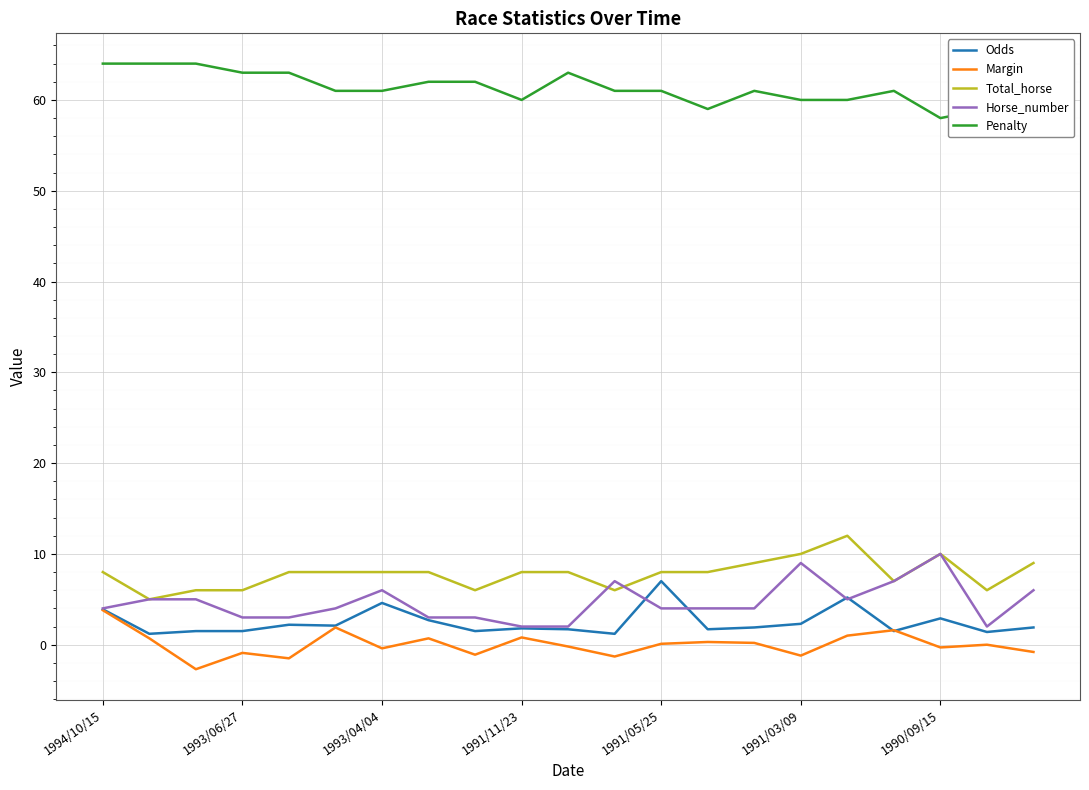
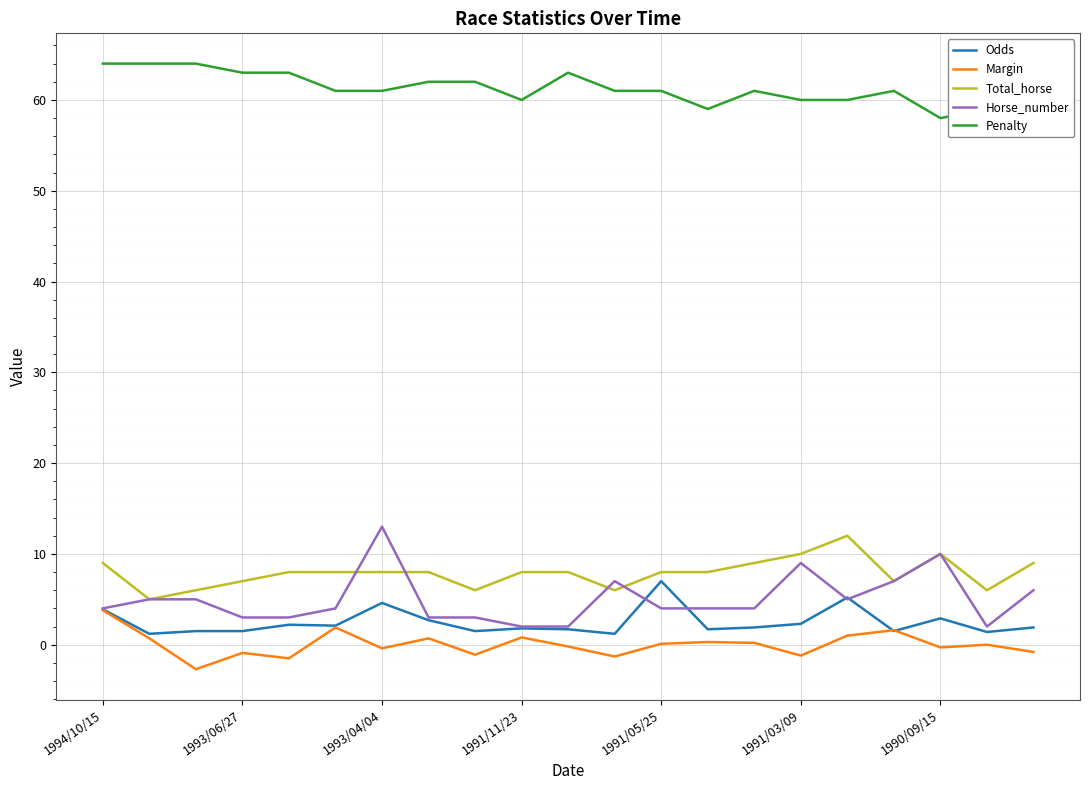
Total_horse, 1994/10/15: 8 -> 9
Total_horse, 1993/06/27: 6 -> 7
Horse_number, 1993/04/04: 6 -> 13
